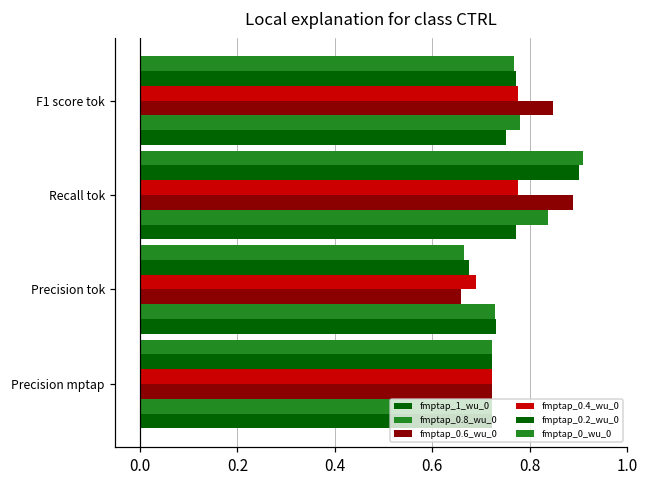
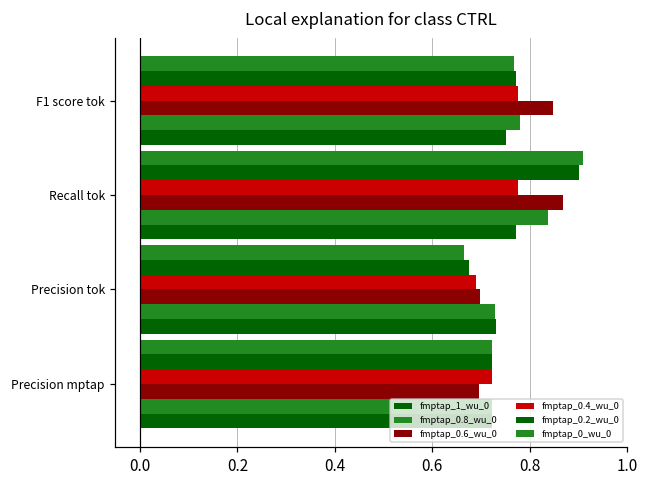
fmptap_0.6_wu_0, Recall tok: 0.89 -> 0.87
fmptap_0.6_wu_0, Precision tok: 0.66 -> 0.70
fmptap_0.6_wu_0, Precision mptap: 0.72 -> 0.70
